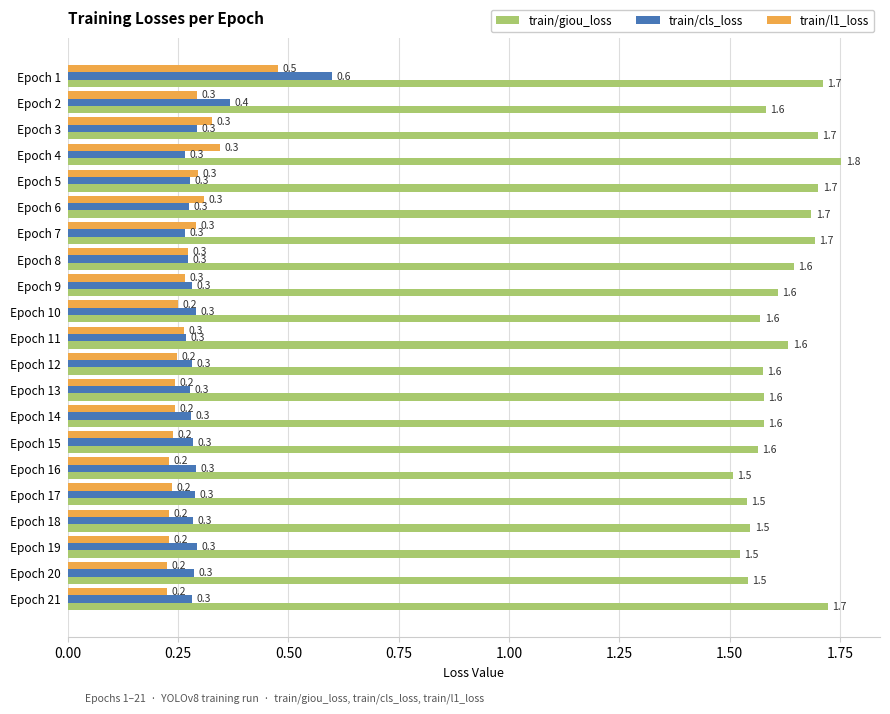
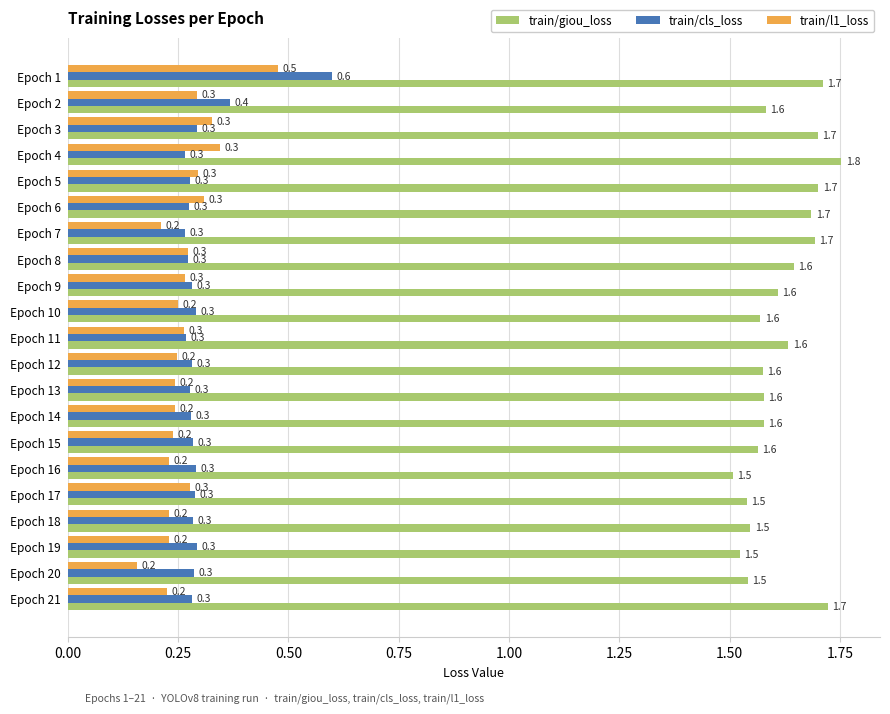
train/l1_loss, Epoch 7: 0.3 -> 0.2
train/l1_loss, Epoch 17: 0.2 -> 0.3
train/l1_loss, Epoch 20: 0.23 -> 0.16
